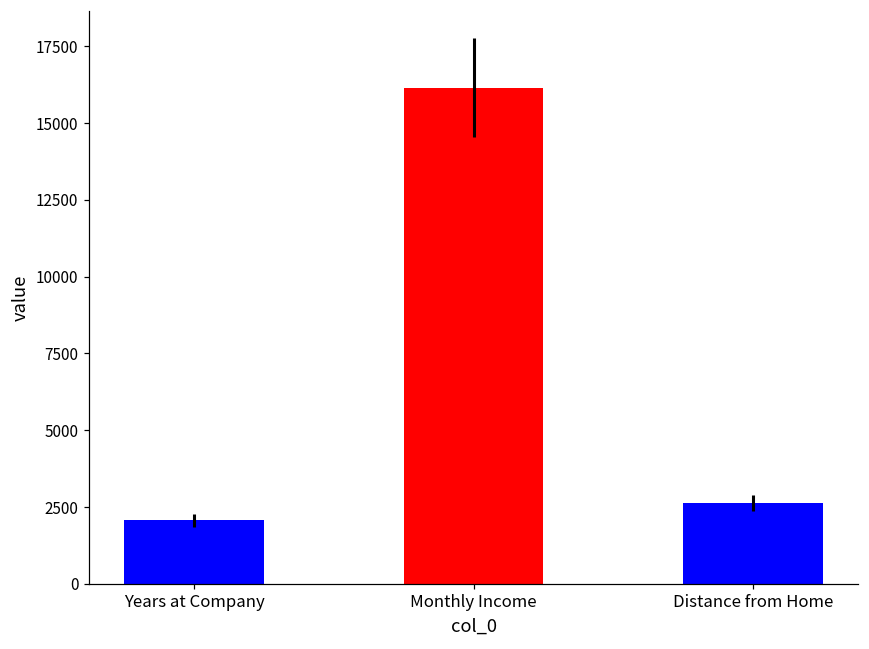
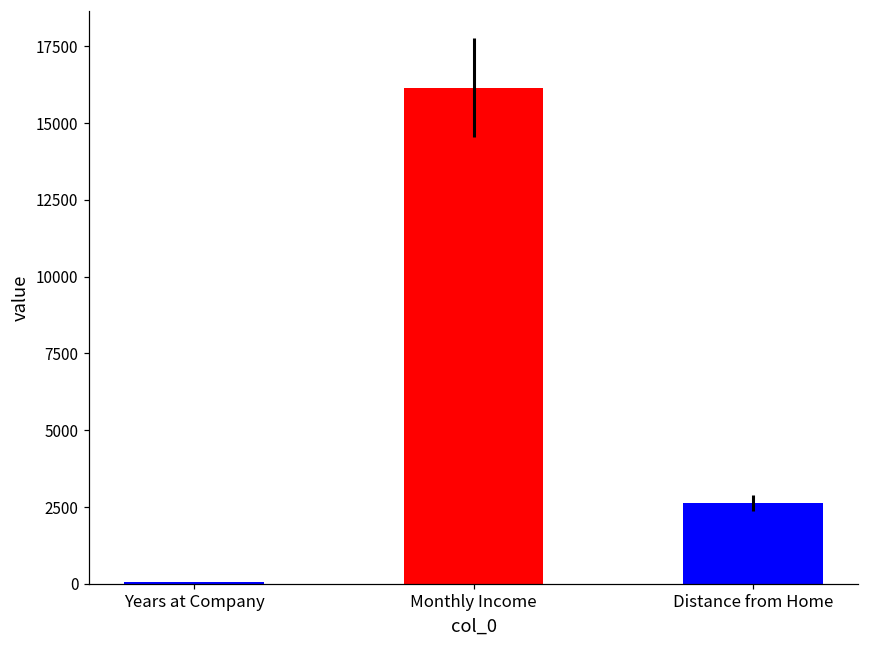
Years at Company: 2100 -> 100
